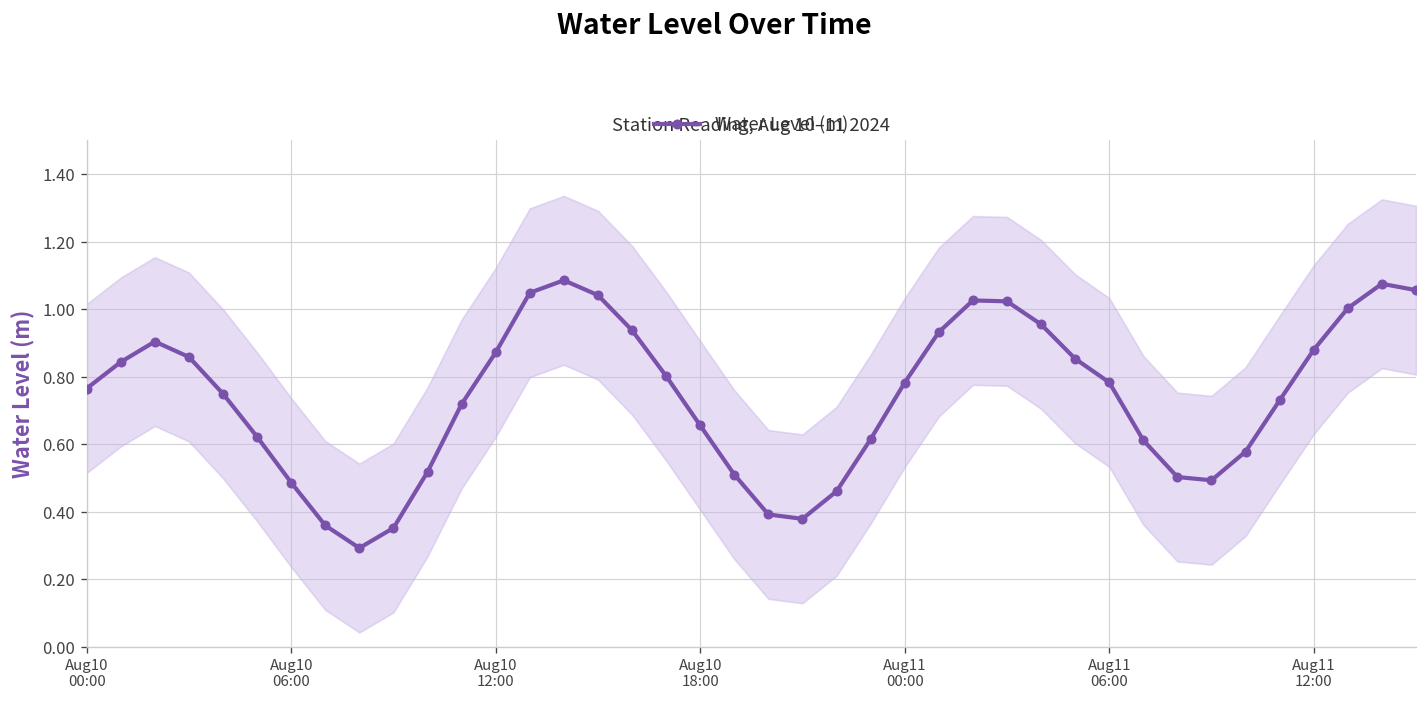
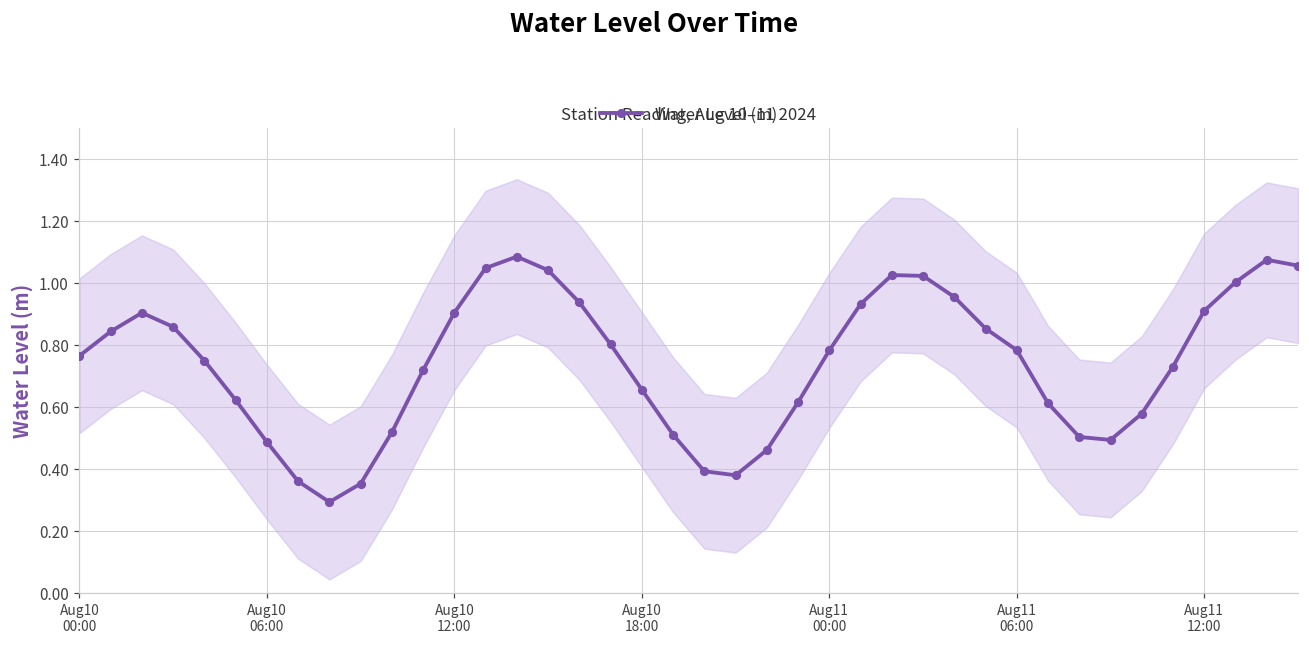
Water Level (m), Aug10 12:00: 0.87 -> 0.90
Water Level (m), Aug11 12:00: 0.88 -> 0.91
